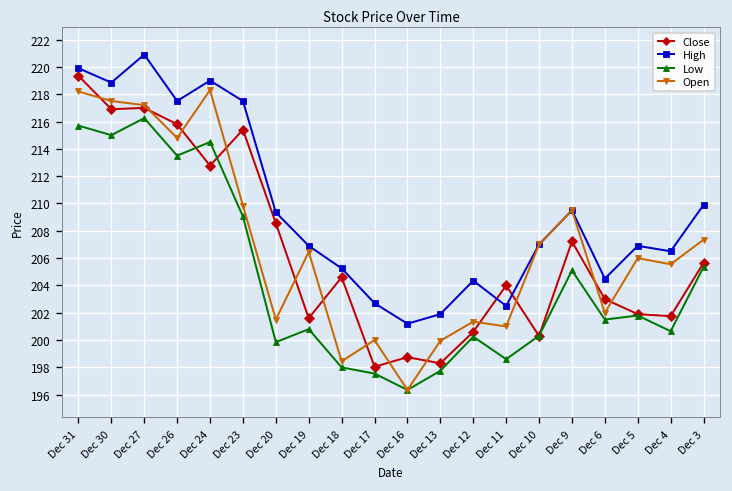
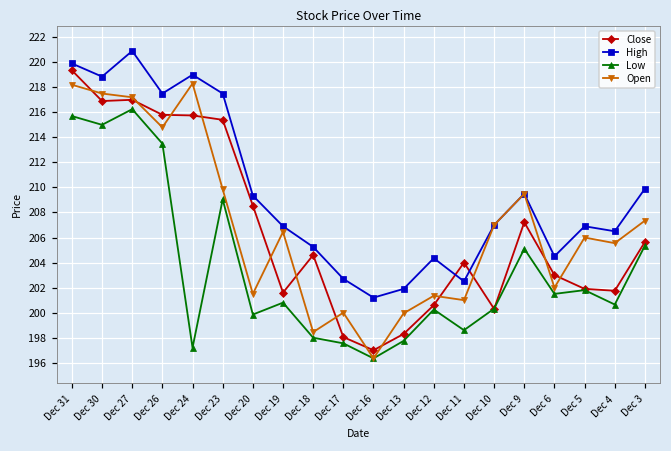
Close, Dec 24: 212.8 -> 215.8
Low, Dec 24: 214.5 -> 197.2
Close, Dec 16: 198.8 -> 197.0
